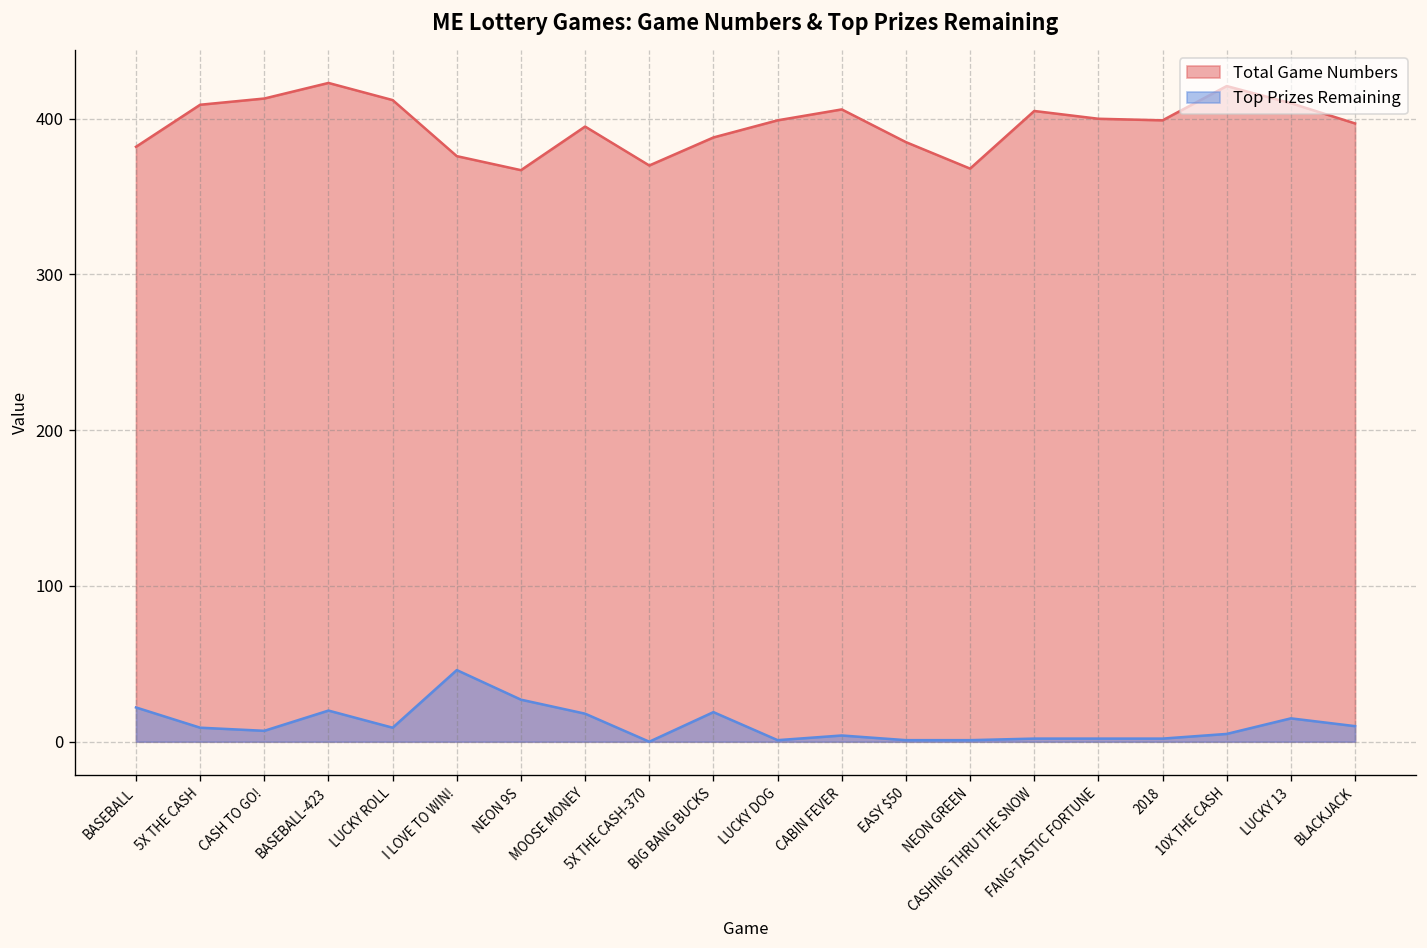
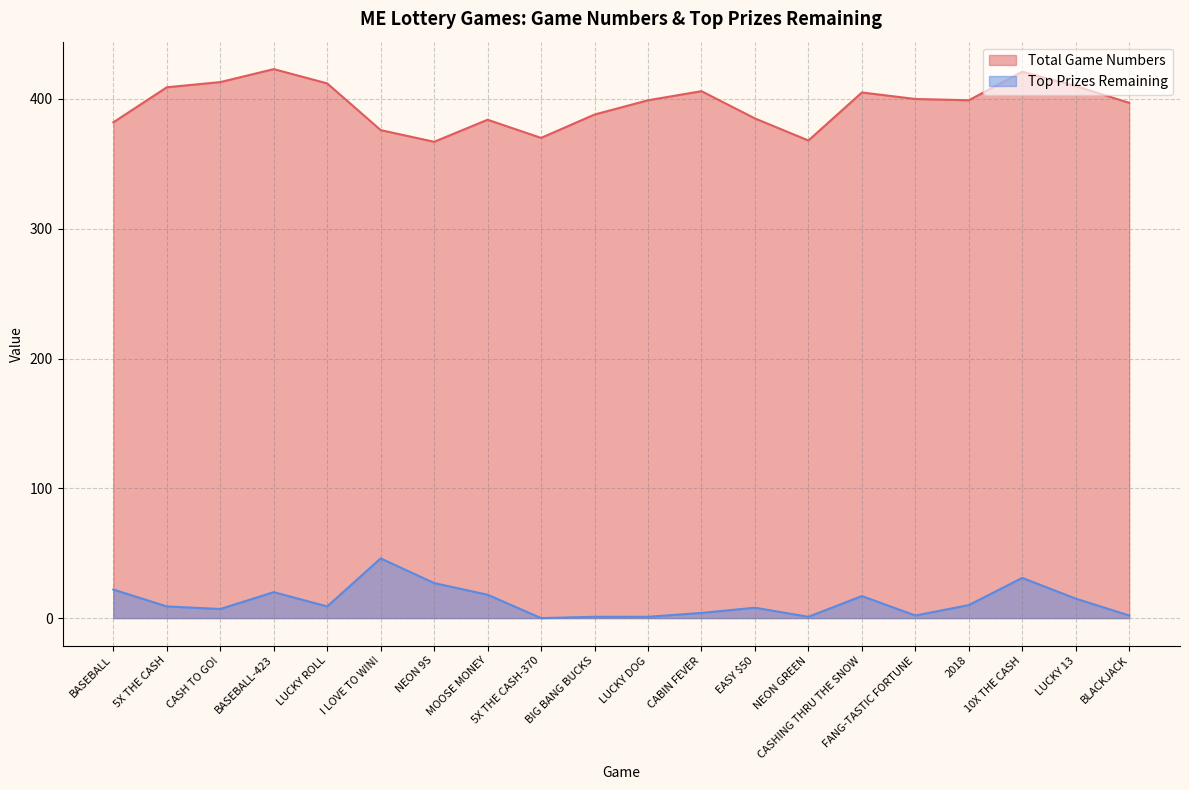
Total Game Numbers, MOOSE MONEY: 395 -> 384
Top Prizes Remaining, BIG BANG BUCKS: 19 -> 1
Top Prizes Remaining, EASY $50: 1 -> 8
Top Prizes Remaining, CASHING THRU THE SNOW: 2 -> 17
Top Prizes Remaining, 2018: 2 -> 10
Top Prizes Remaining, 10X THE CASH: 5 -> 31
Top Prizes Remaining, BLACKJACK: 10 -> 2
